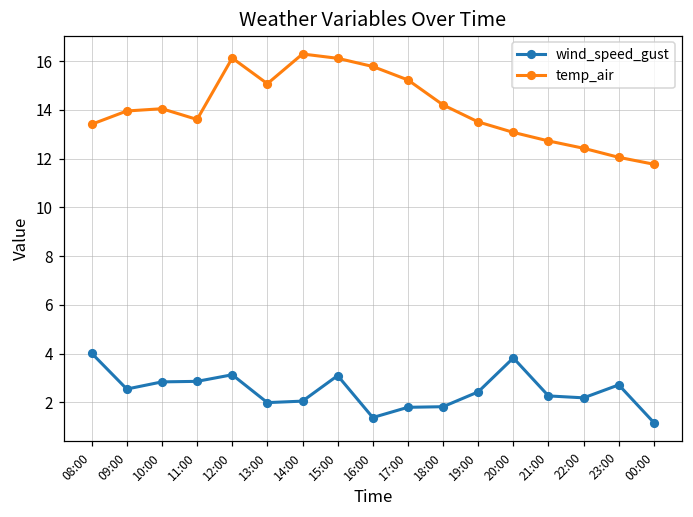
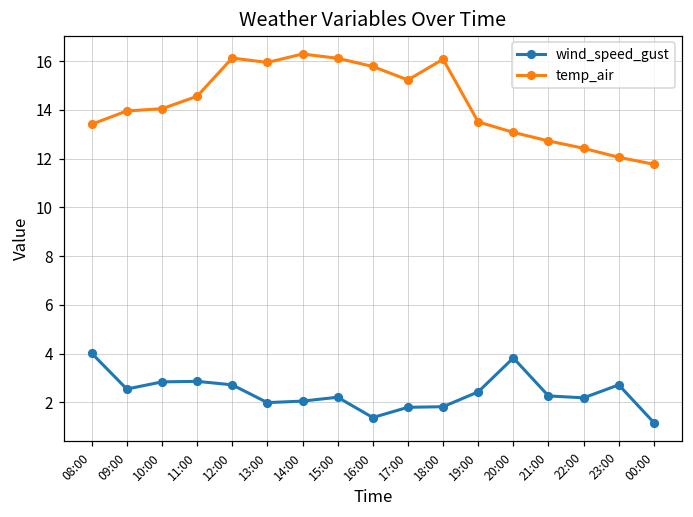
temp_air, 11:00: 13.6 -> 14.6
wind_speed_gust, 12:00: 3.1 -> 2.7
temp_air, 13:00: 15.1 -> 15.9
wind_speed_gust, 15:00: 3.1 -> 2.2
temp_air, 18:00: 14.2 -> 16.1
